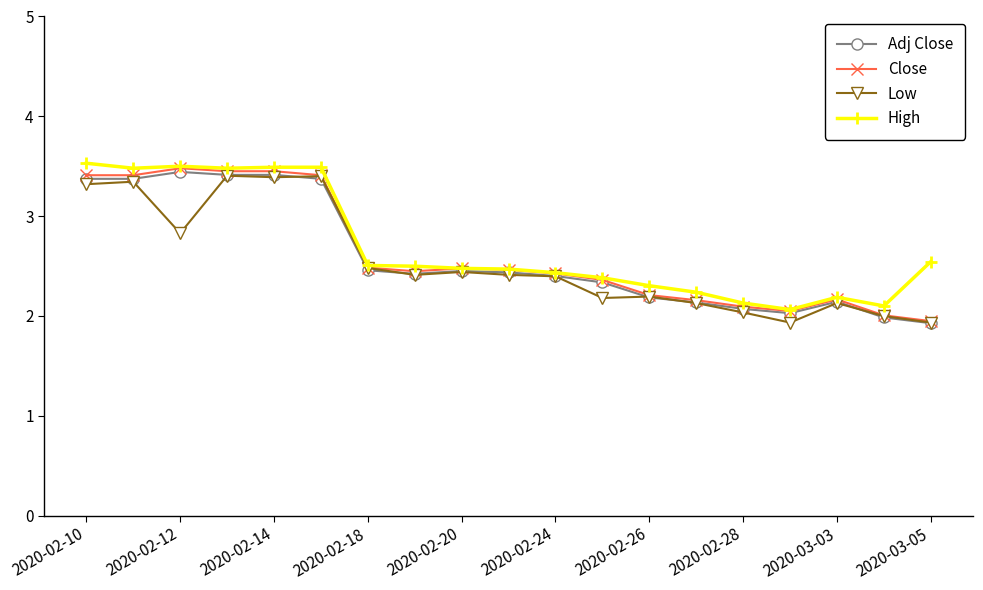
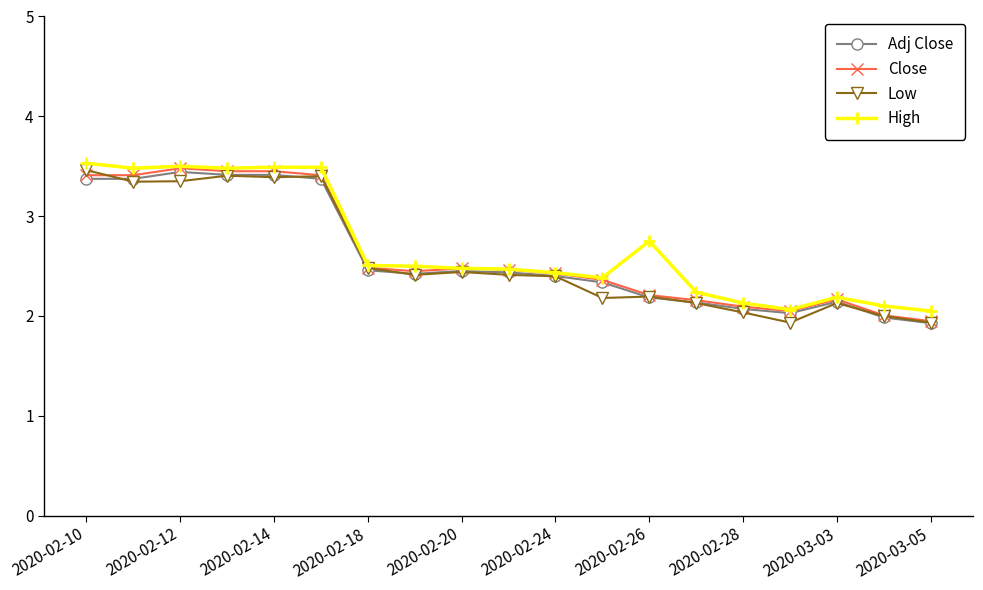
Low, 2020-02-10: 3.3 -> 3.5
Low, 2020-02-12: 2.8 -> 3.3
High, 2020-02-26: 2.3 -> 2.8
High, 2020-03-05: 2.5 -> 2.0
